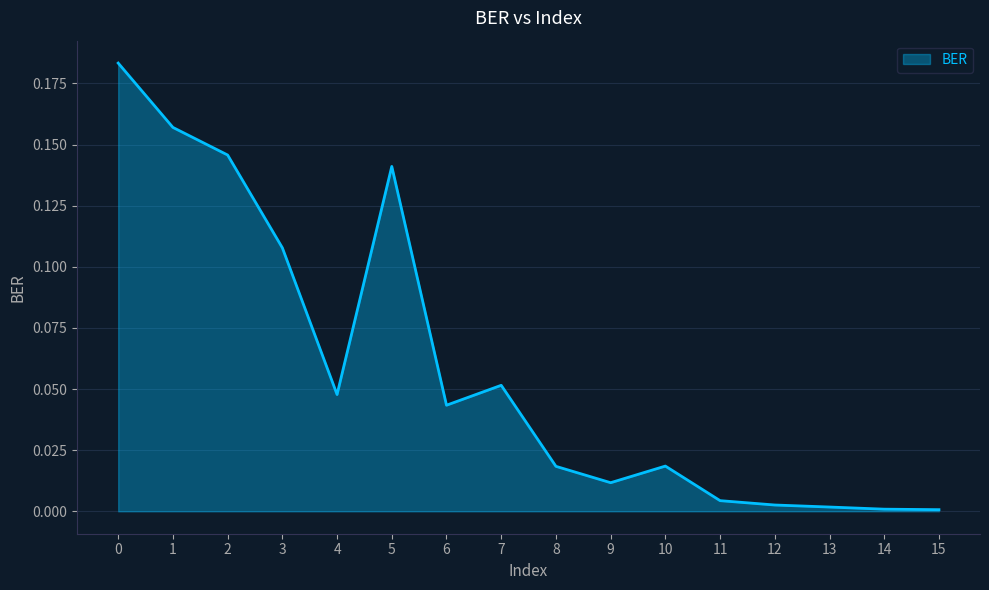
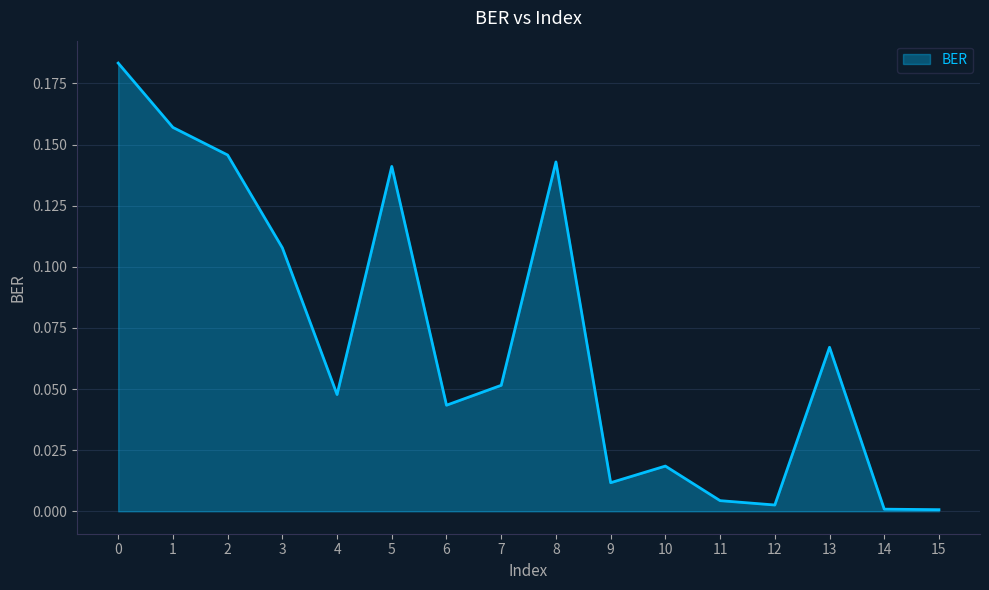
8: 0.018 -> 0.143
13: 0.002 -> 0.067
